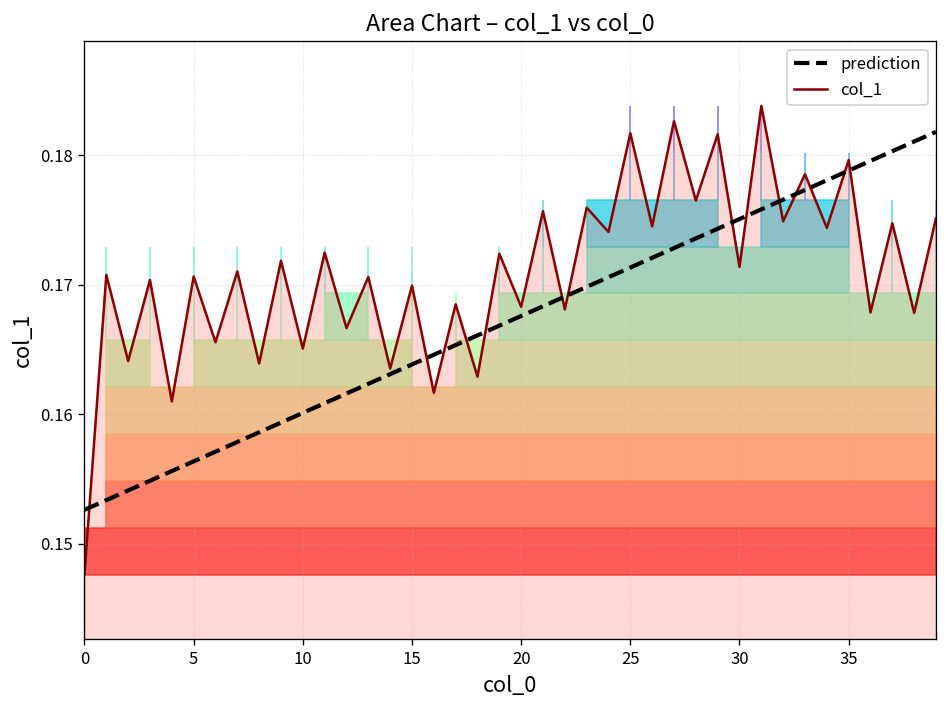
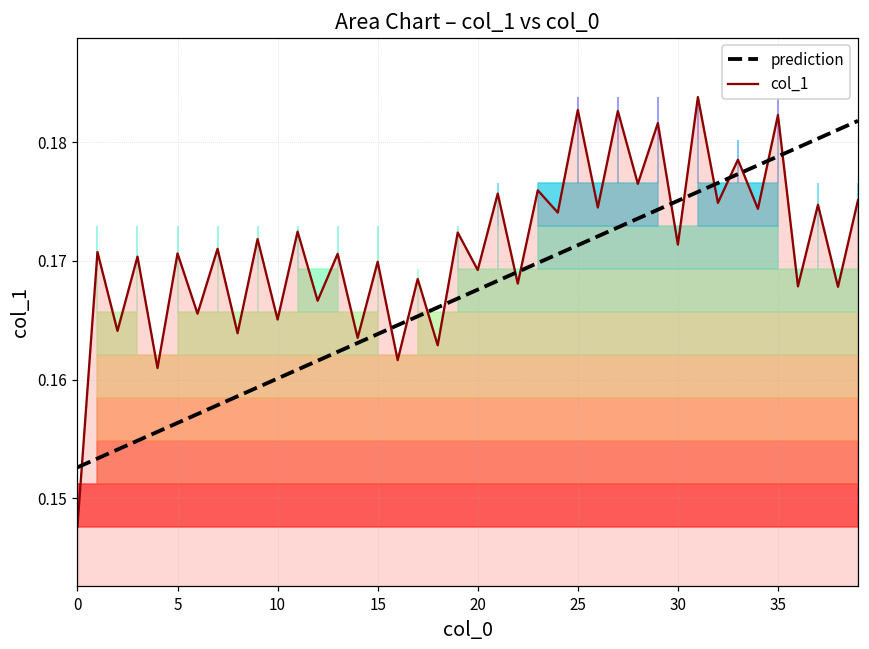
col_1, 20: 0.1683 -> 0.1692
col_1, 25: 0.1817 -> 0.1827
col_1, 35: 0.1796 -> 0.1823
